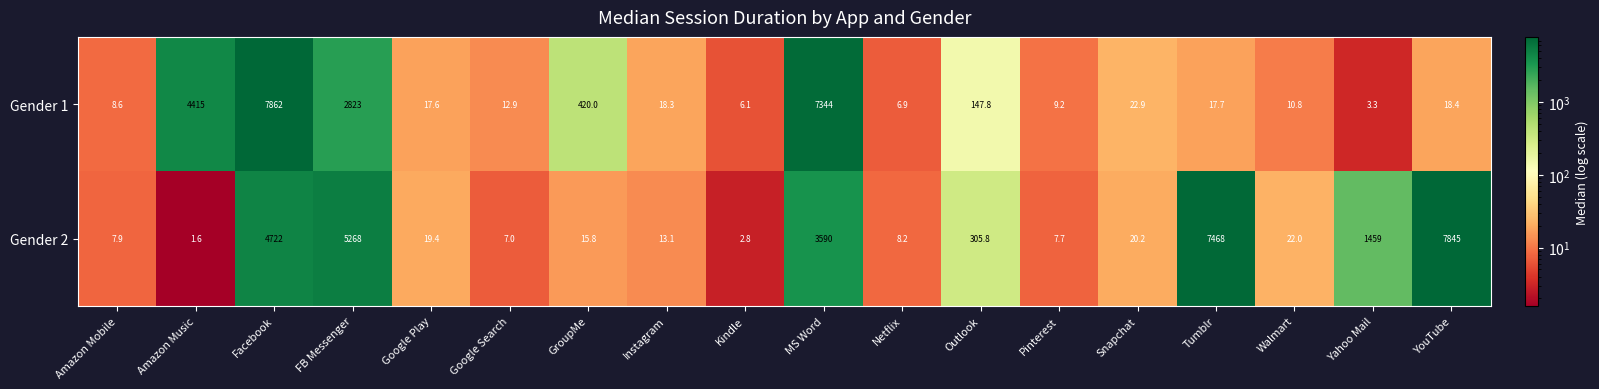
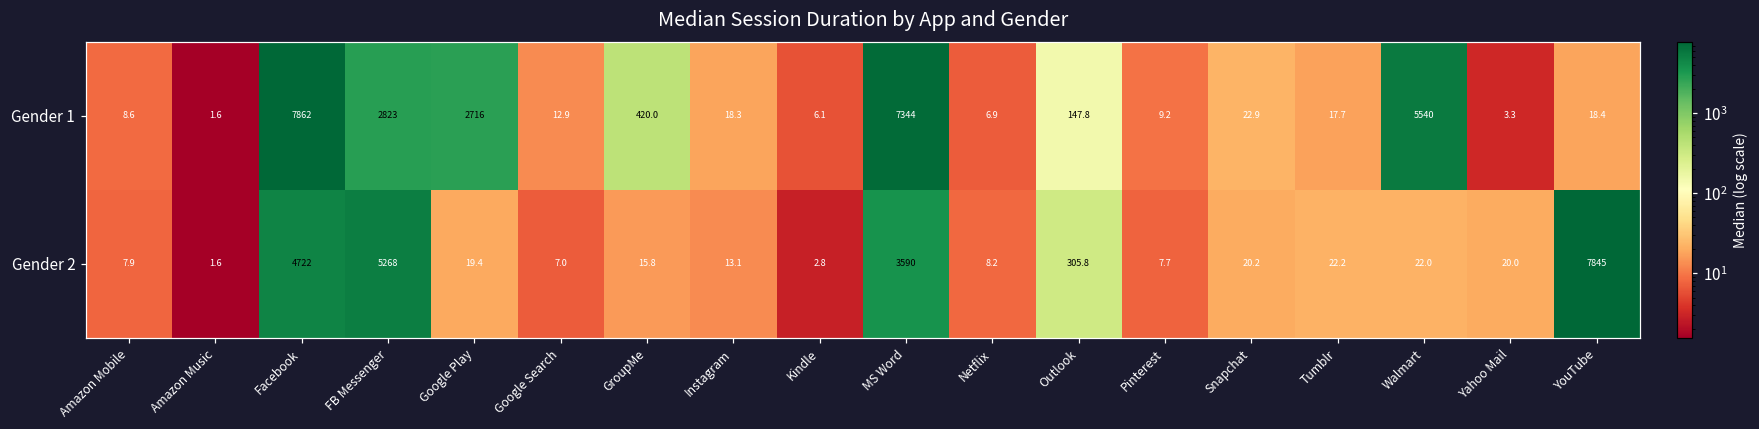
Gender 1, Amazon Music: 4415 -> 1.6
Gender 1, Google Play: 17.6 -> 2716
Gender 1, Walmart: 10.8 -> 5540
Gender 2, Tumblr: 7468 -> 22.2
Gender 2, Yahoo Mail: 1459 -> 20.0
